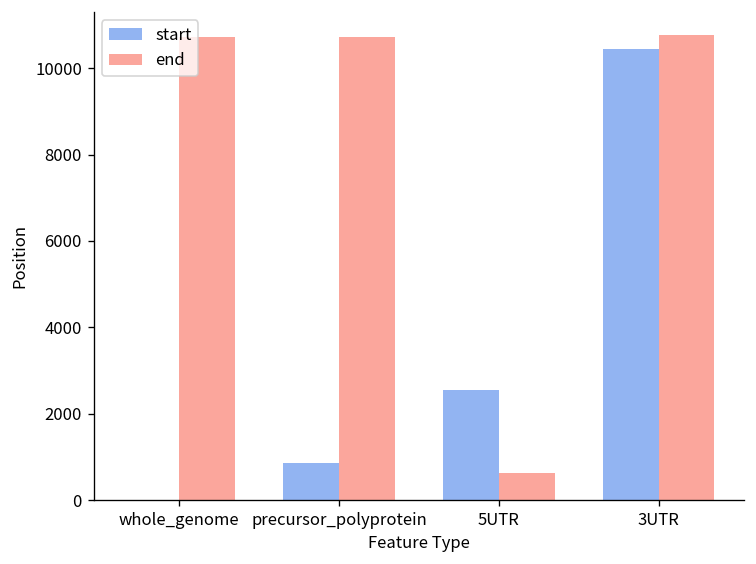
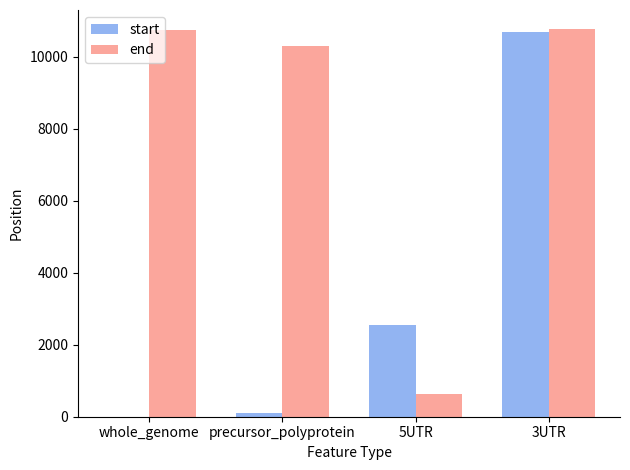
start, precursor_polyprotein: 900 -> 100
end, precursor_polyprotein: 10700 -> 10300
start, 3UTR: 10400 -> 10700
